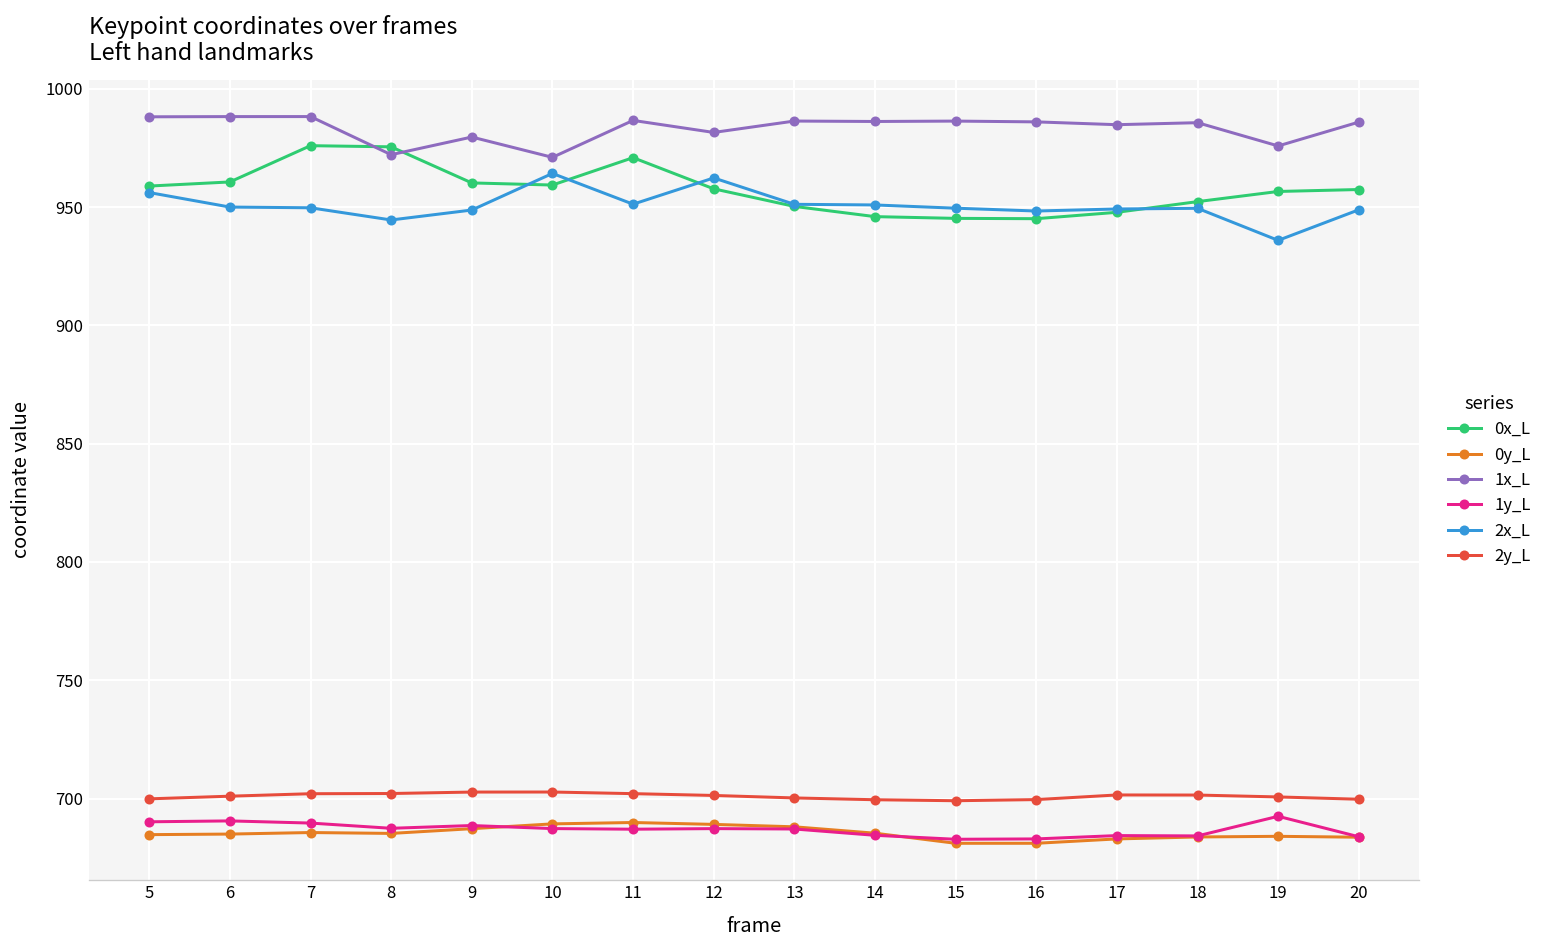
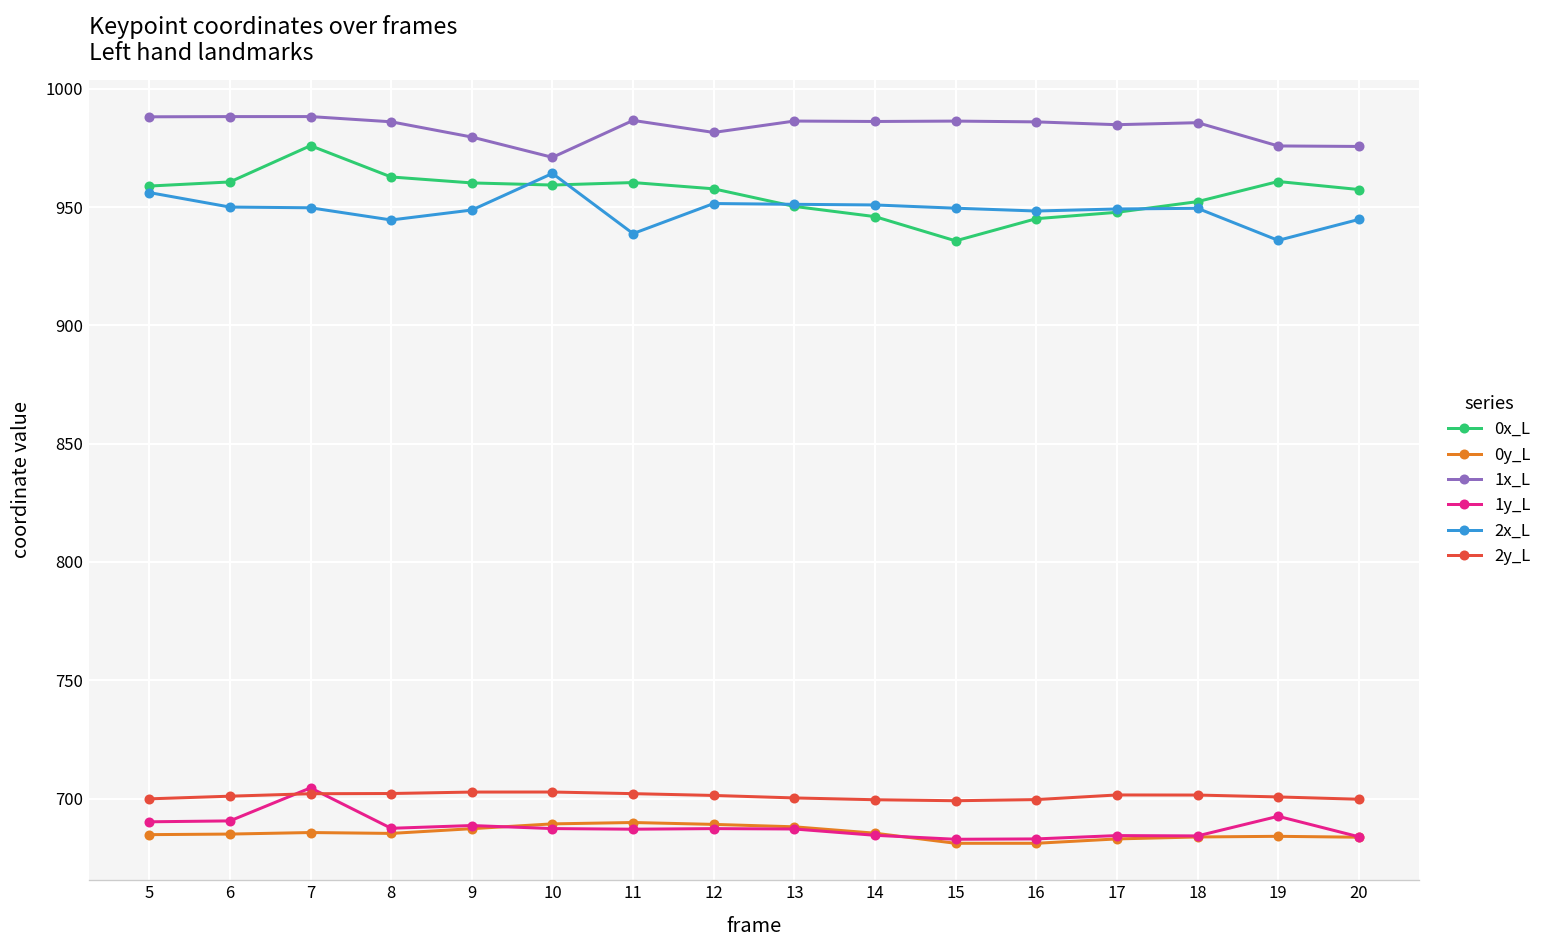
1y_L, 7: 690 -> 704
0x_L, 8: 975 -> 963
1x_L, 8: 972 -> 986
0x_L, 11: 971 -> 960
2x_L, 11: 951 -> 939
2x_L, 12: 962 -> 952
0x_L, 15: 945 -> 936
0x_L, 19: 957 -> 961
1x_L, 20: 986 -> 976
2x_L, 20: 949 -> 945
